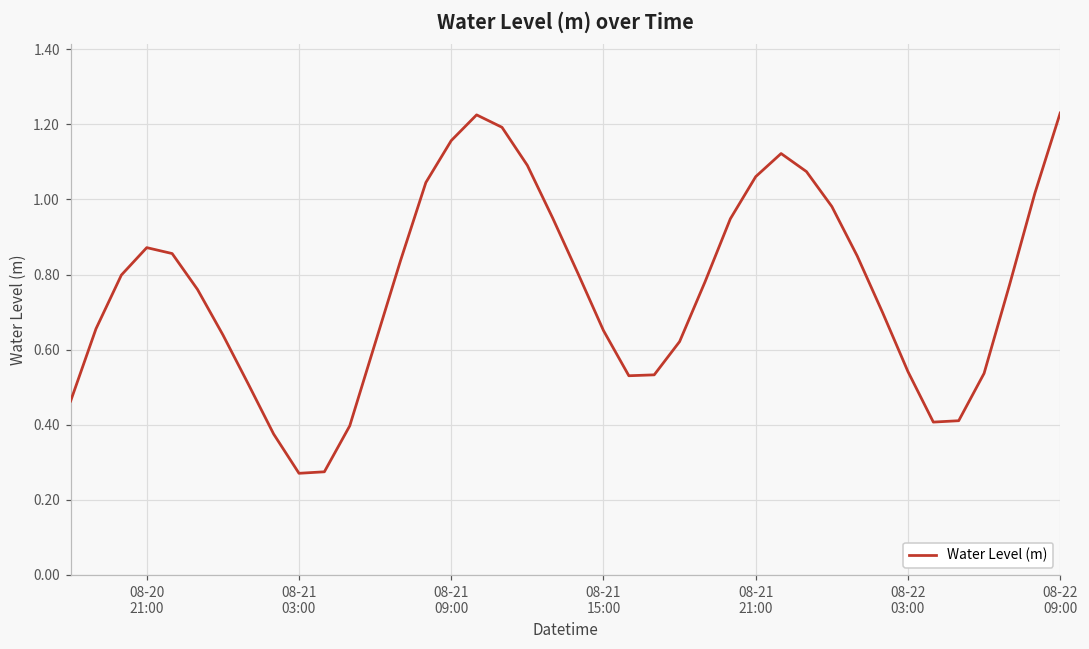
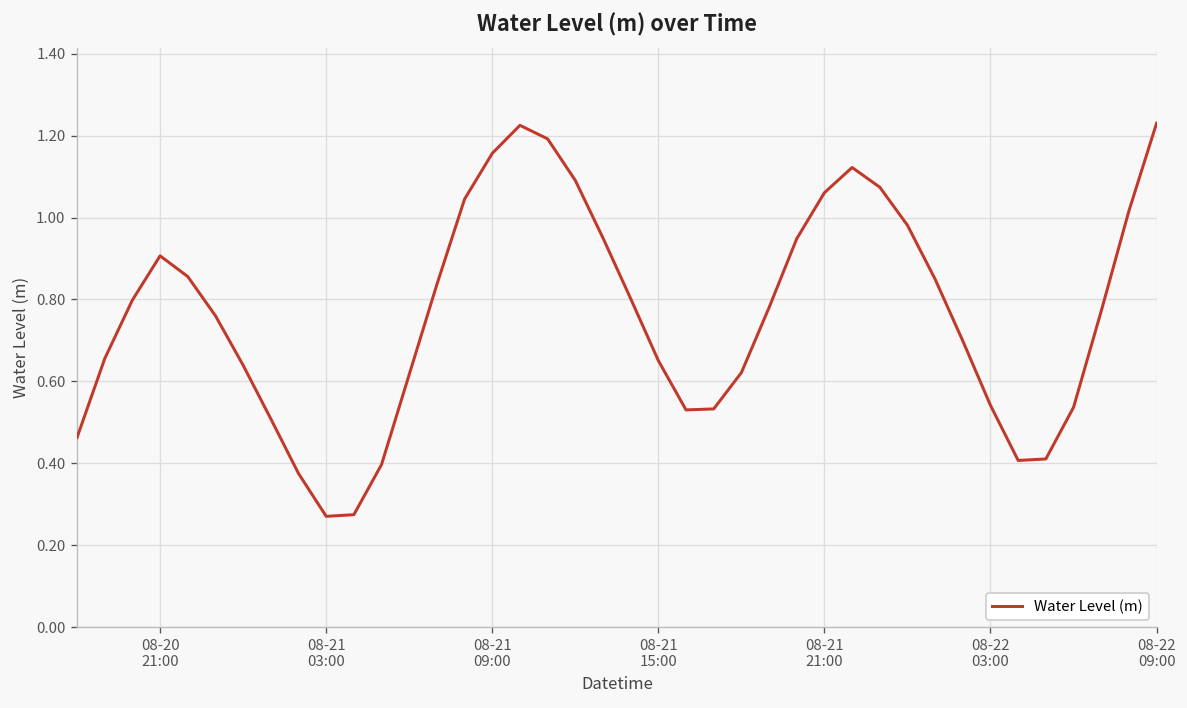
08-20 21:00: 0.87 -> 0.91
